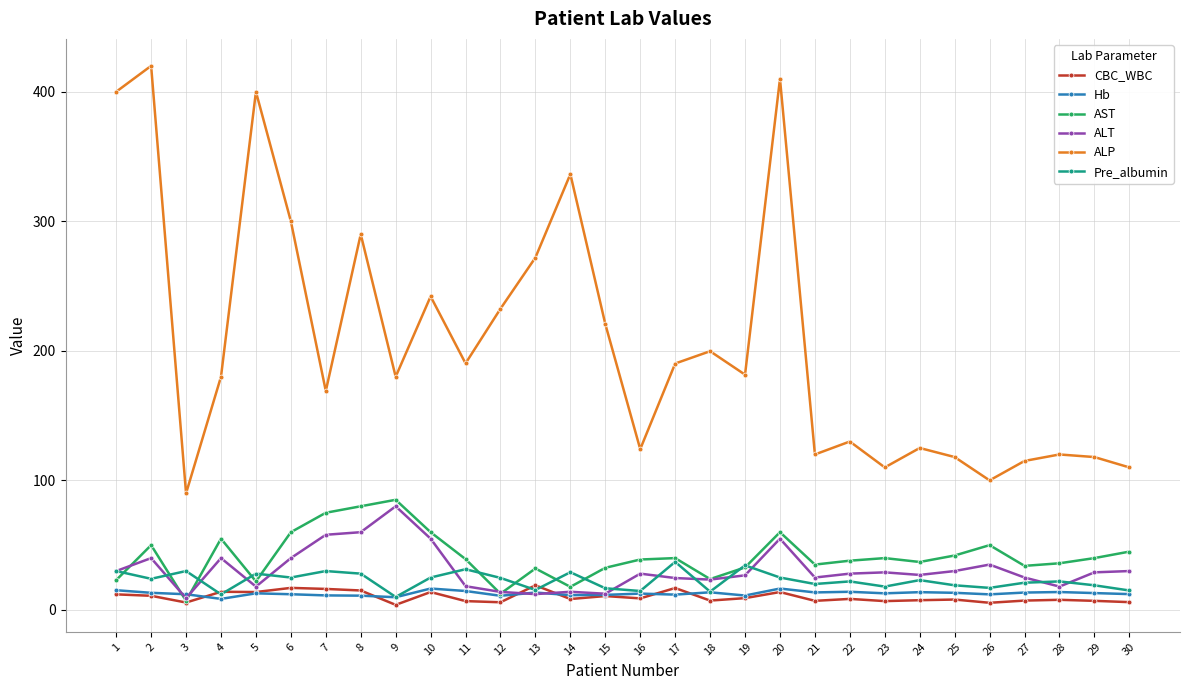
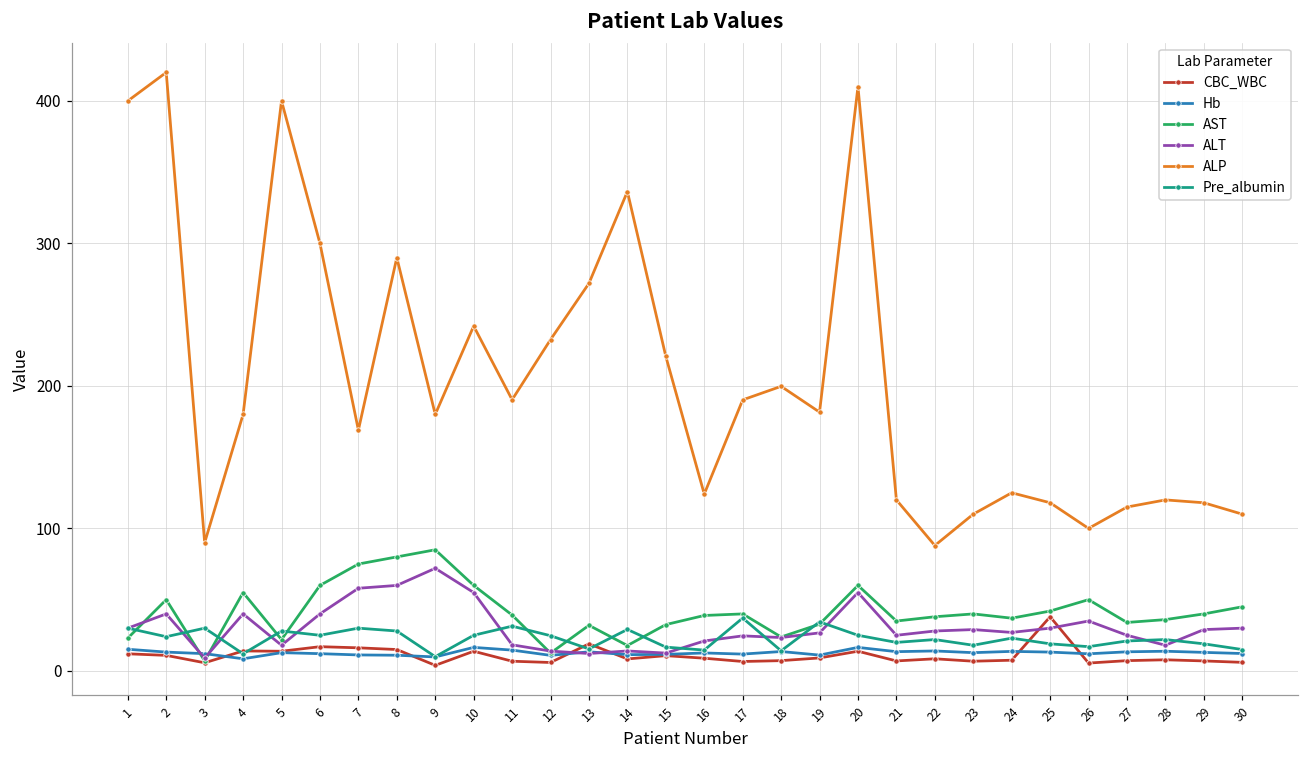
ALT, 9: 80 -> 72
ALT, 16: 28 -> 21
CBC_WBC, 17: 17 -> 7
ALP, 22: 130 -> 88
CBC_WBC, 25: 8 -> 38
